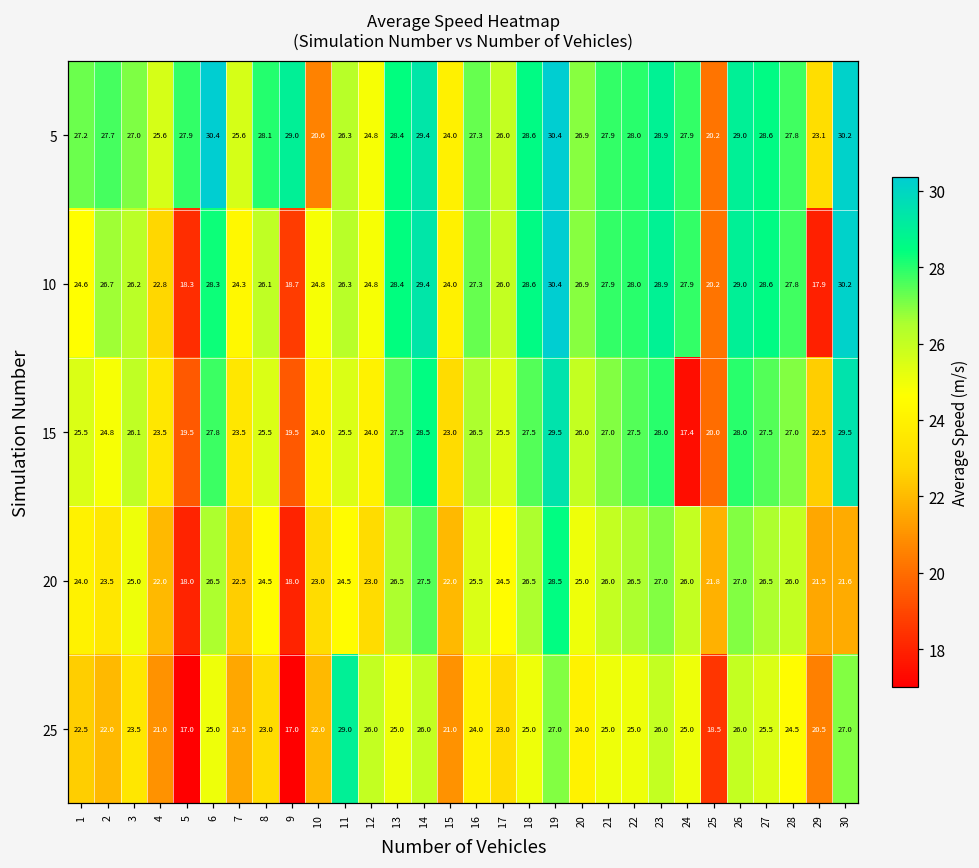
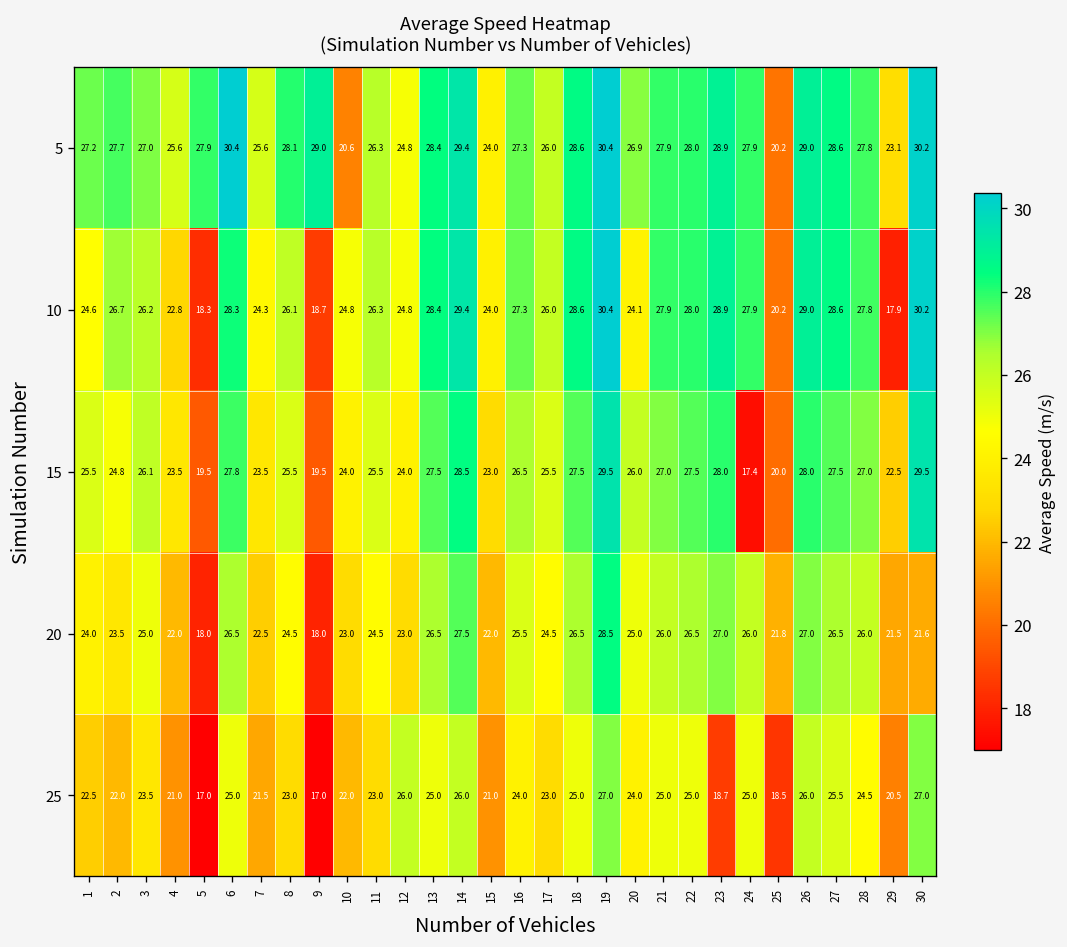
10, 20: 26.9 -> 24.1
25, 11: 29.0 -> 23.0
25, 23: 26.0 -> 18.7
